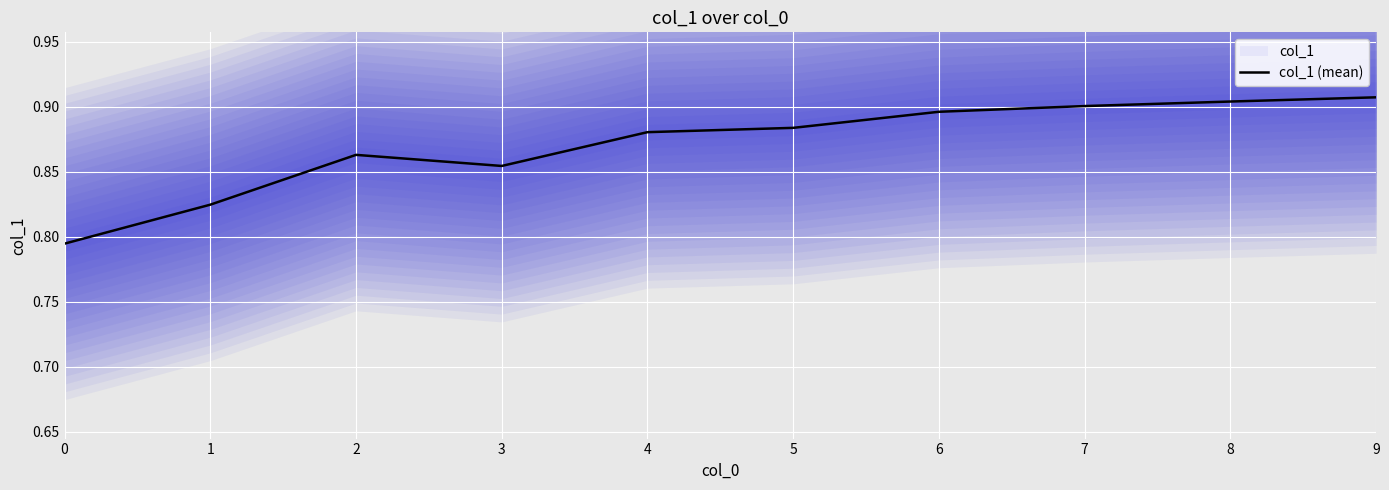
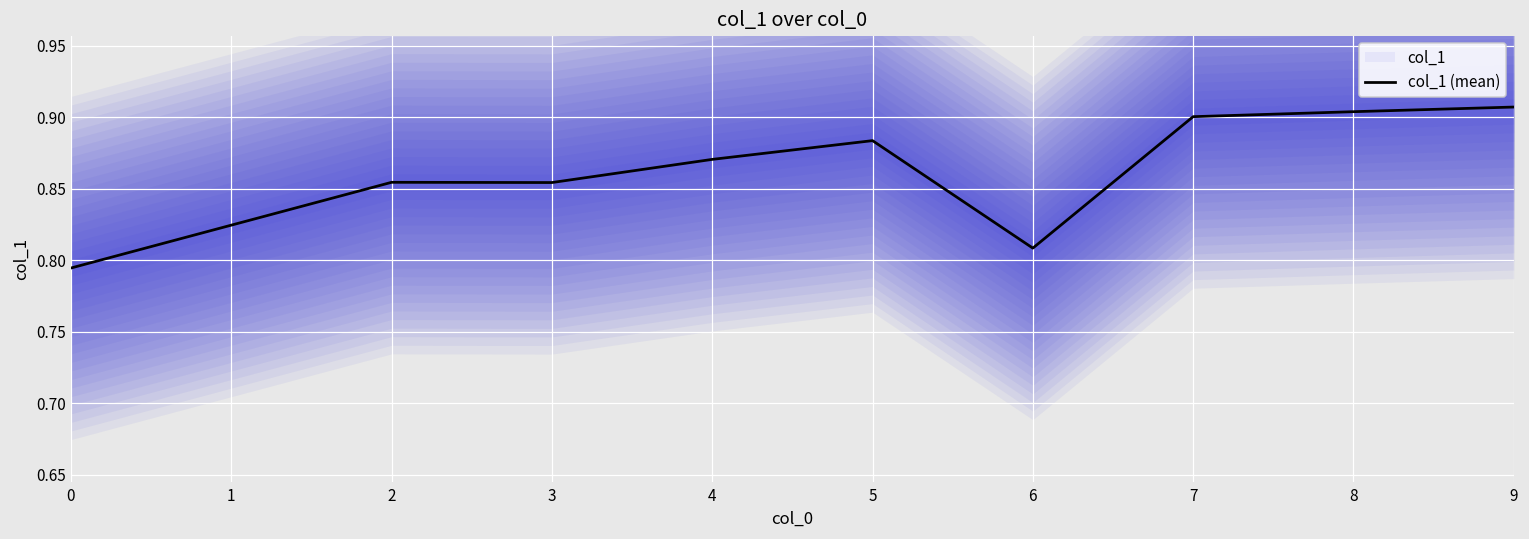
col_1 (mean), 2: 0.863 -> 0.855
col_1 (mean), 4: 0.880 -> 0.871
col_1 (mean), 6: 0.896 -> 0.809
